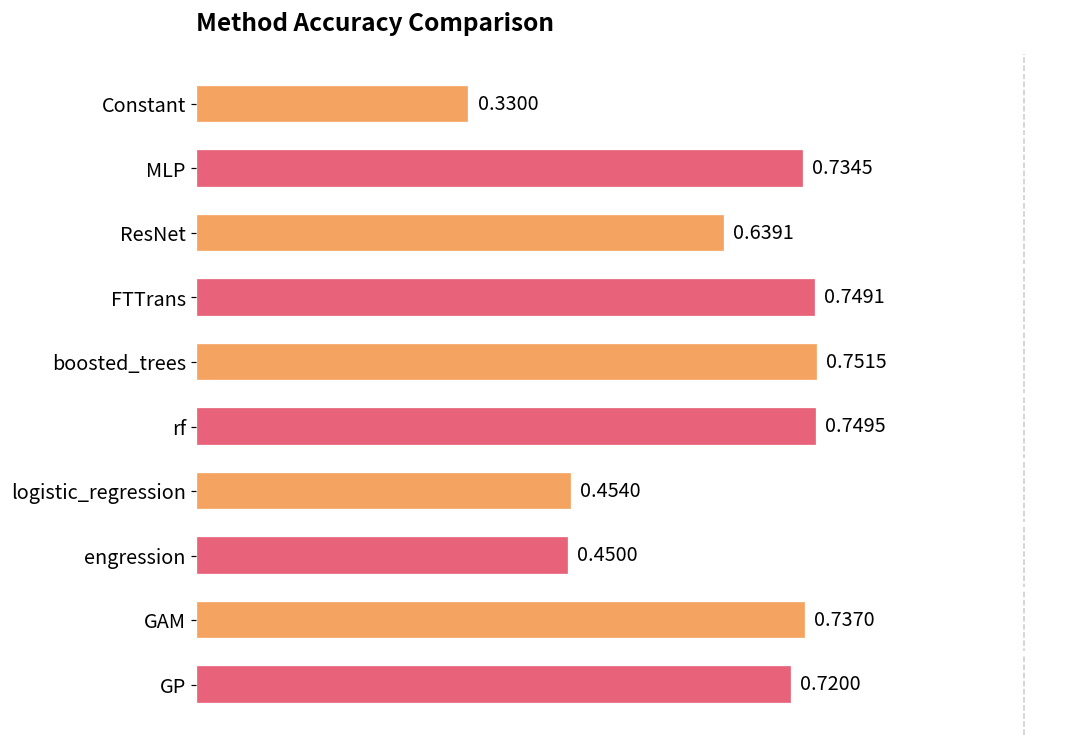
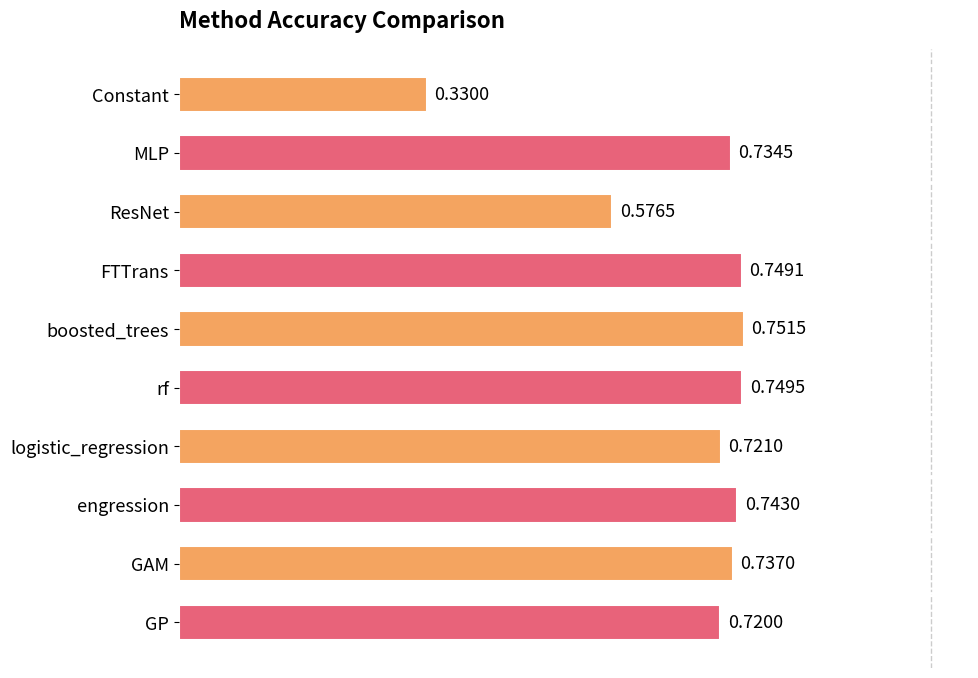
ResNet: 0.6391 -> 0.5765
logistic_regression: 0.4540 -> 0.7210
engression: 0.4500 -> 0.7430
